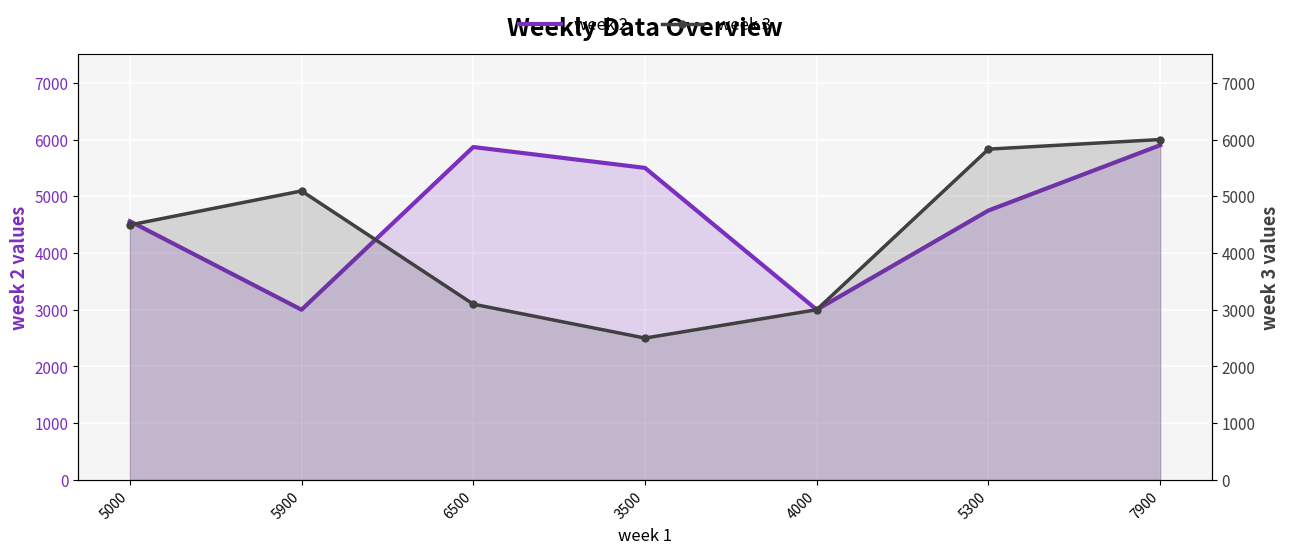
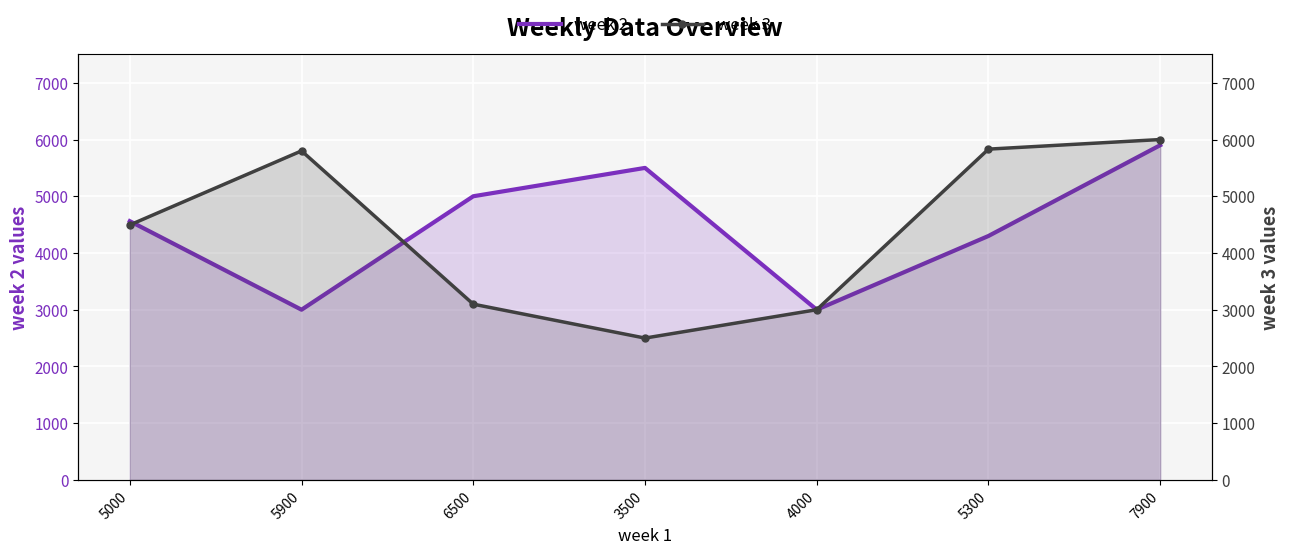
week 2, 6500: 5900 -> 5000
week 2, 5300: 4700 -> 4300
week 3, 5900: 5100 -> 5800
